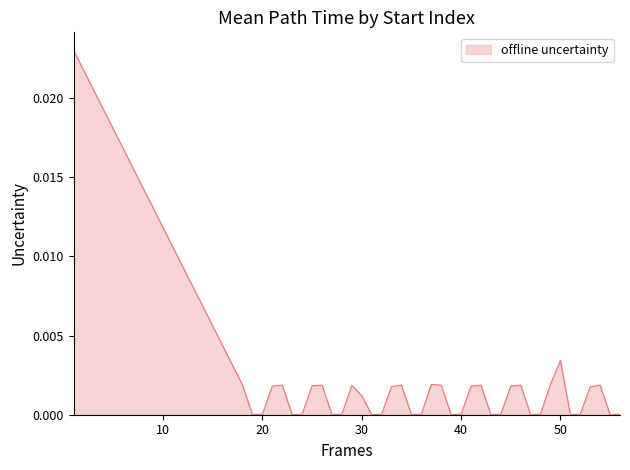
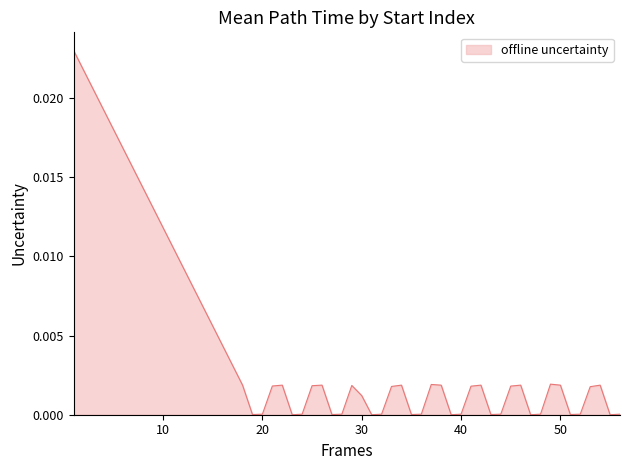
50: 0.0034 -> 0.0019
